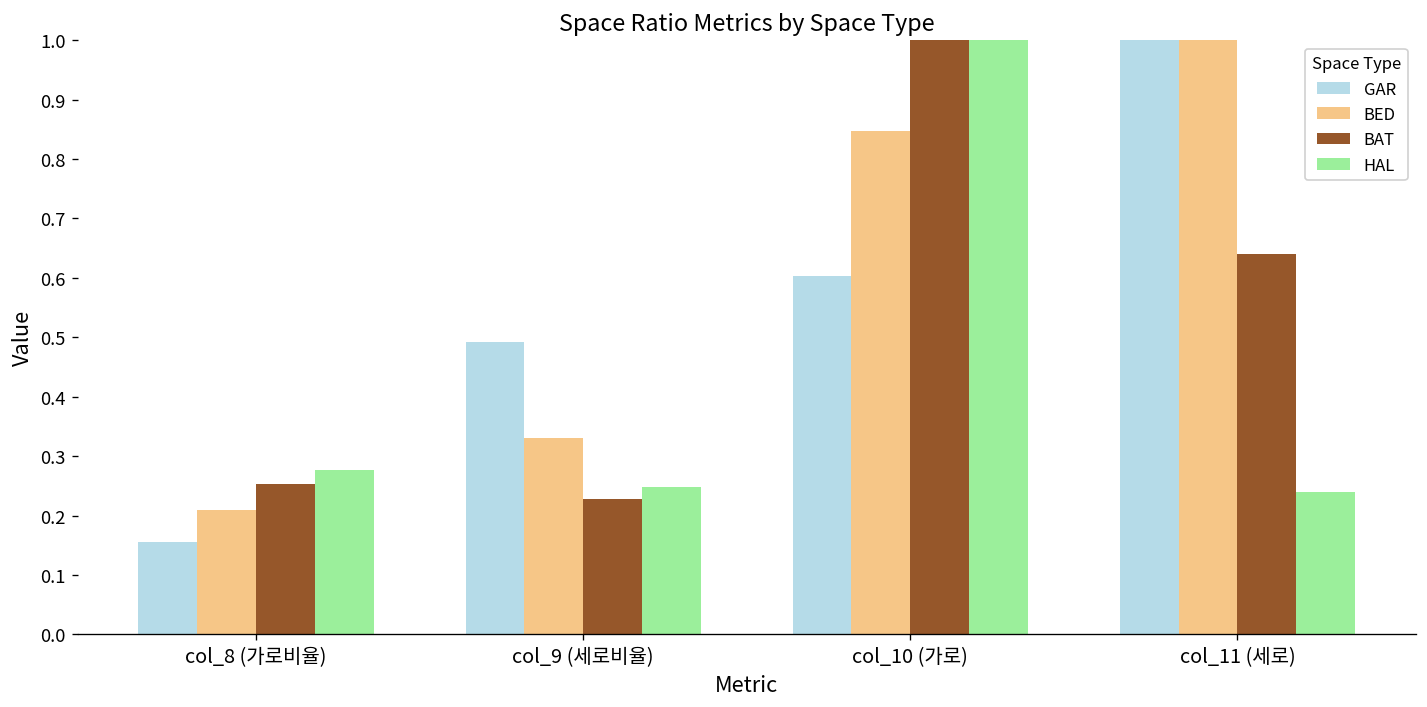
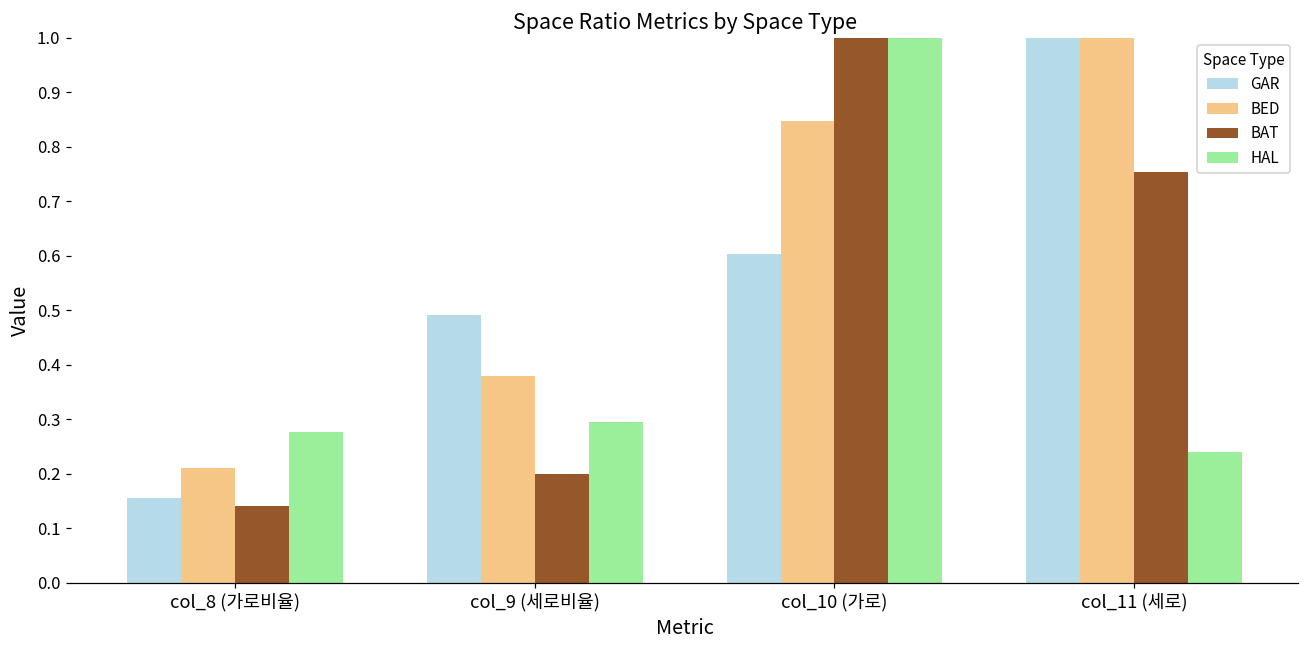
BAT, col_8 (가로비율): 0.25 -> 0.14
BED, col_9 (세로비율): 0.33 -> 0.38
BAT, col_9 (세로비율): 0.23 -> 0.20
HAL, col_9 (세로비율): 0.25 -> 0.30
BAT, col_11 (세로): 0.64 -> 0.75
